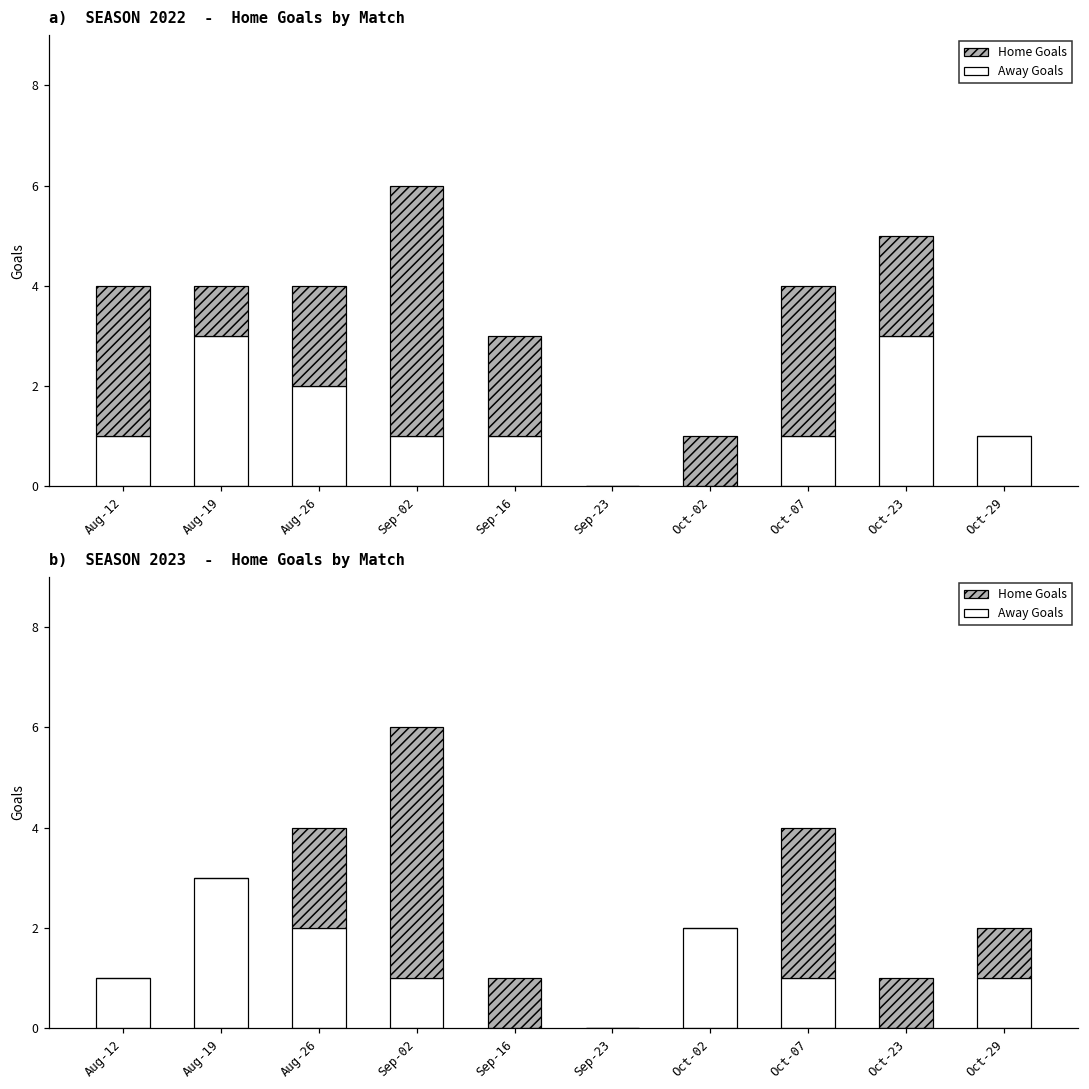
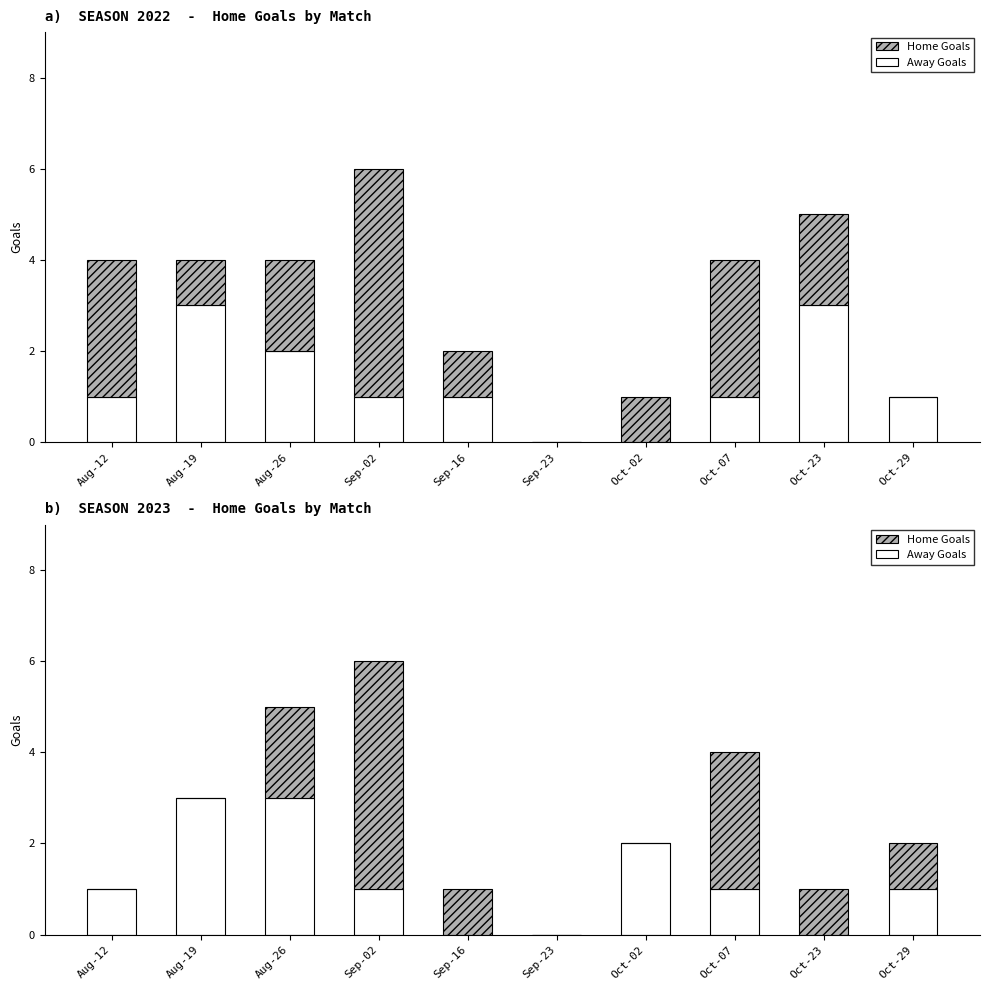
a) SEASON 2022 - Home Goals by Match, Home Goals, Sep-16: 2 -> 1
b) SEASON 2023 - Home Goals by Match, Away Goals, Aug-26: 2 -> 3
